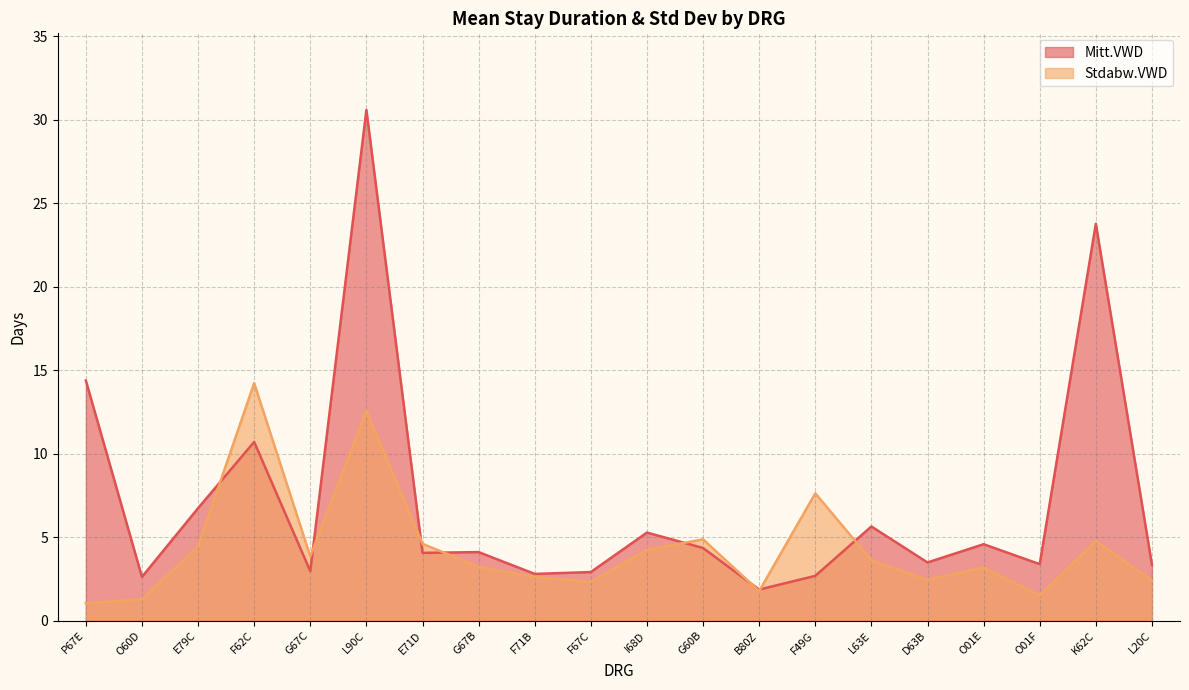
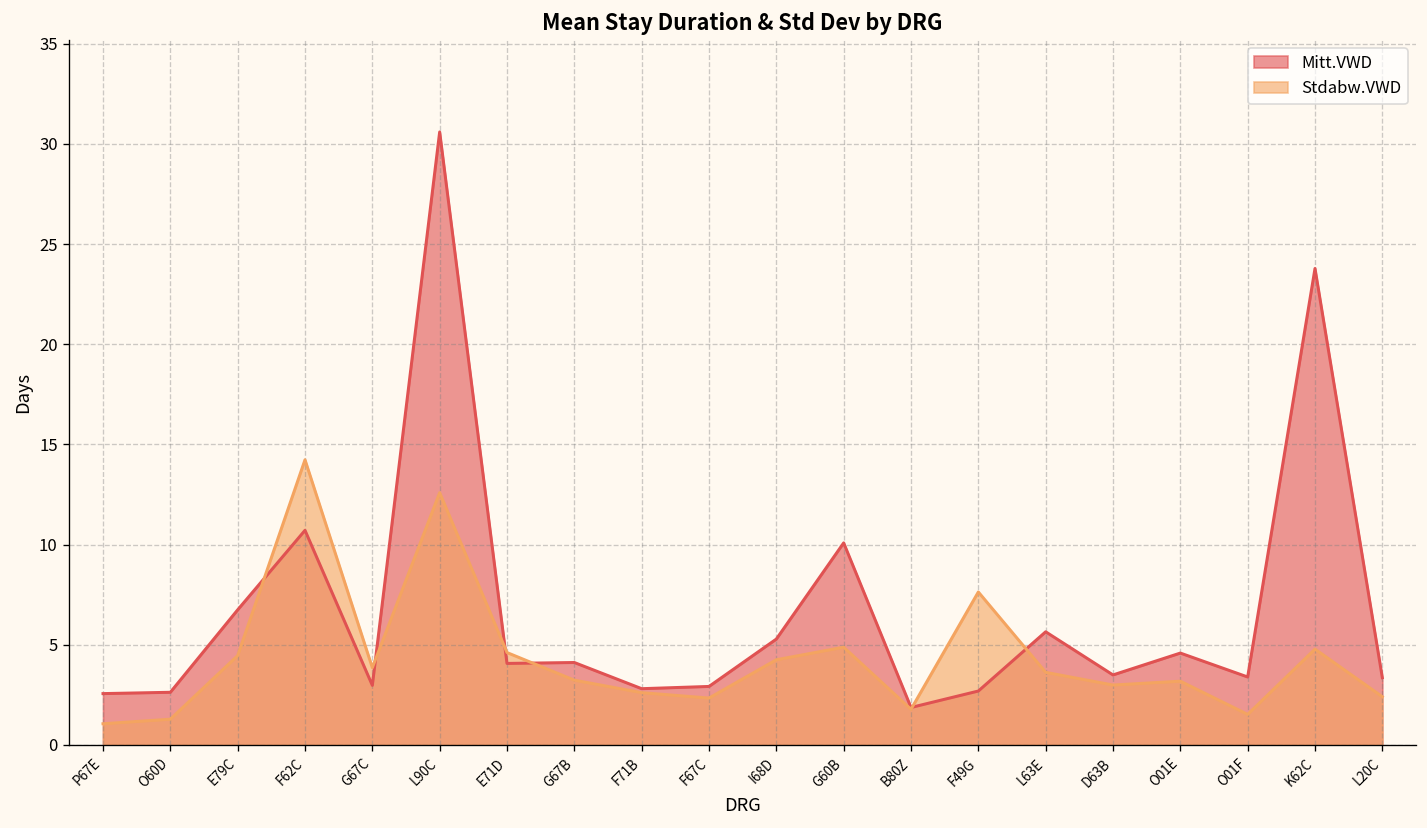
Mitt.VWD, P67E: 14.4 -> 2.6
Mitt.VWD, G60B: 4.4 -> 10.1
Stdabw.VWD, D63B: 2.5 -> 3.0
